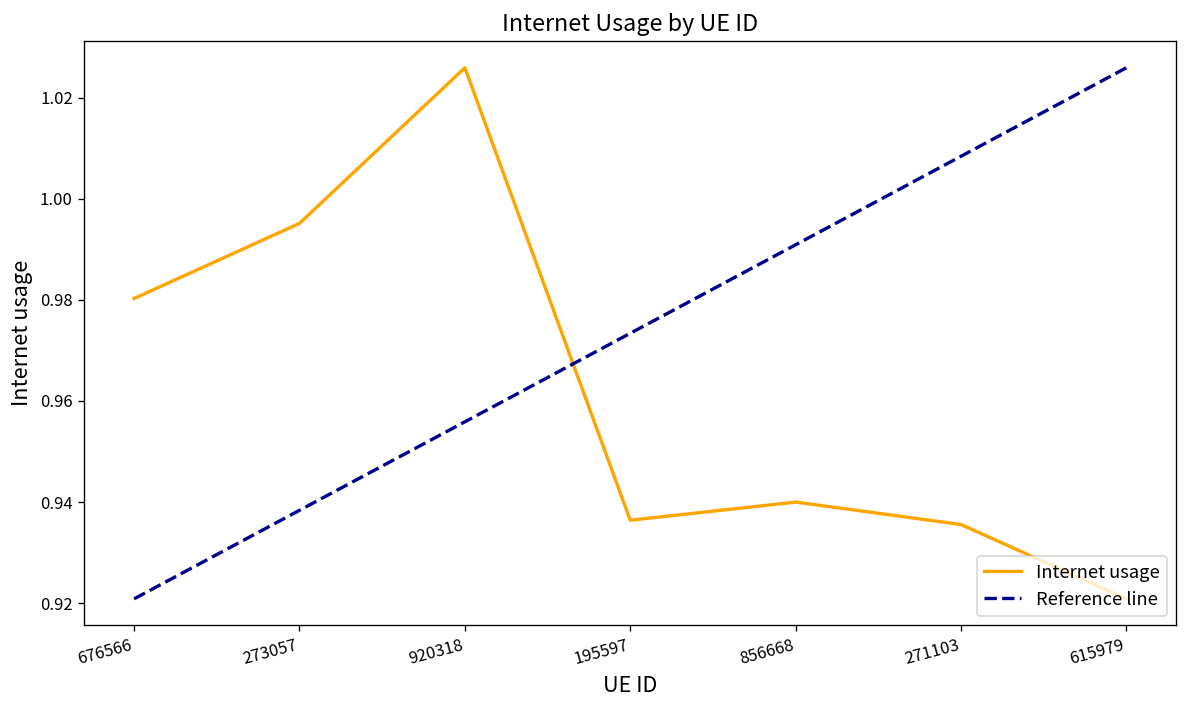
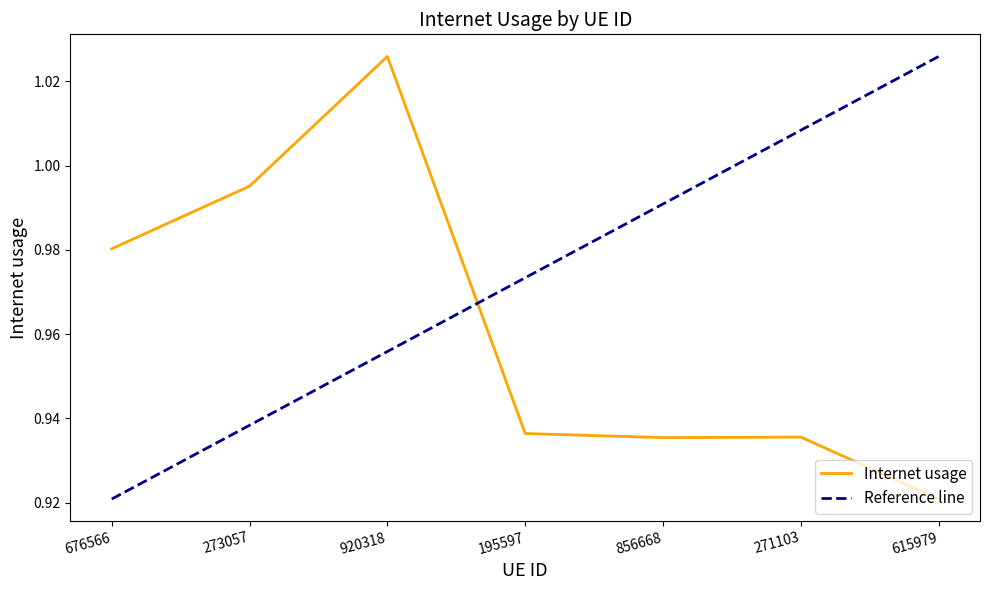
Internet usage, 856668: 0.940 -> 0.935
